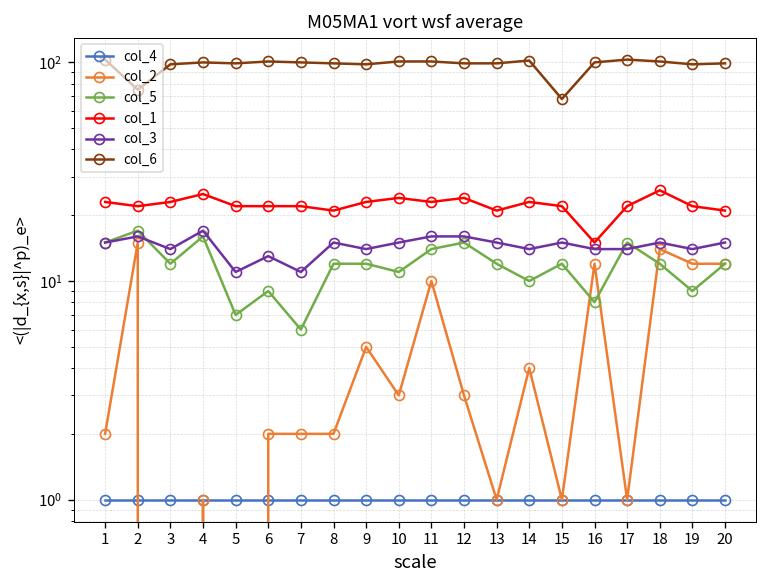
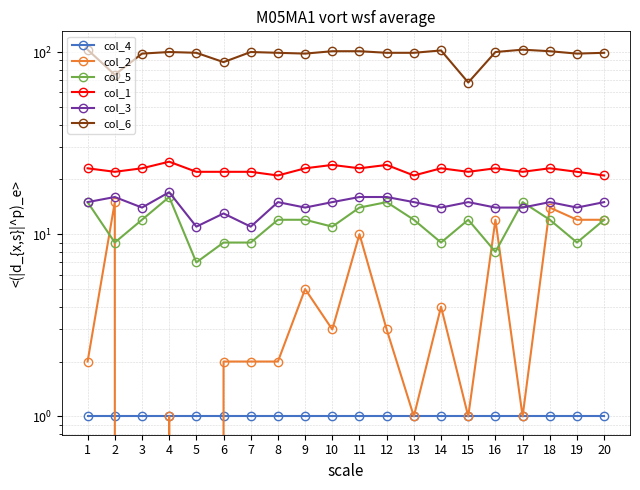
col_5, 2: 17 -> 9
col_6, 6: 100 -> 90
col_5, 7: 6 -> 9
col_5, 14: 10 -> 9
col_1, 16: 15 -> 23
col_1, 18: 26 -> 23
